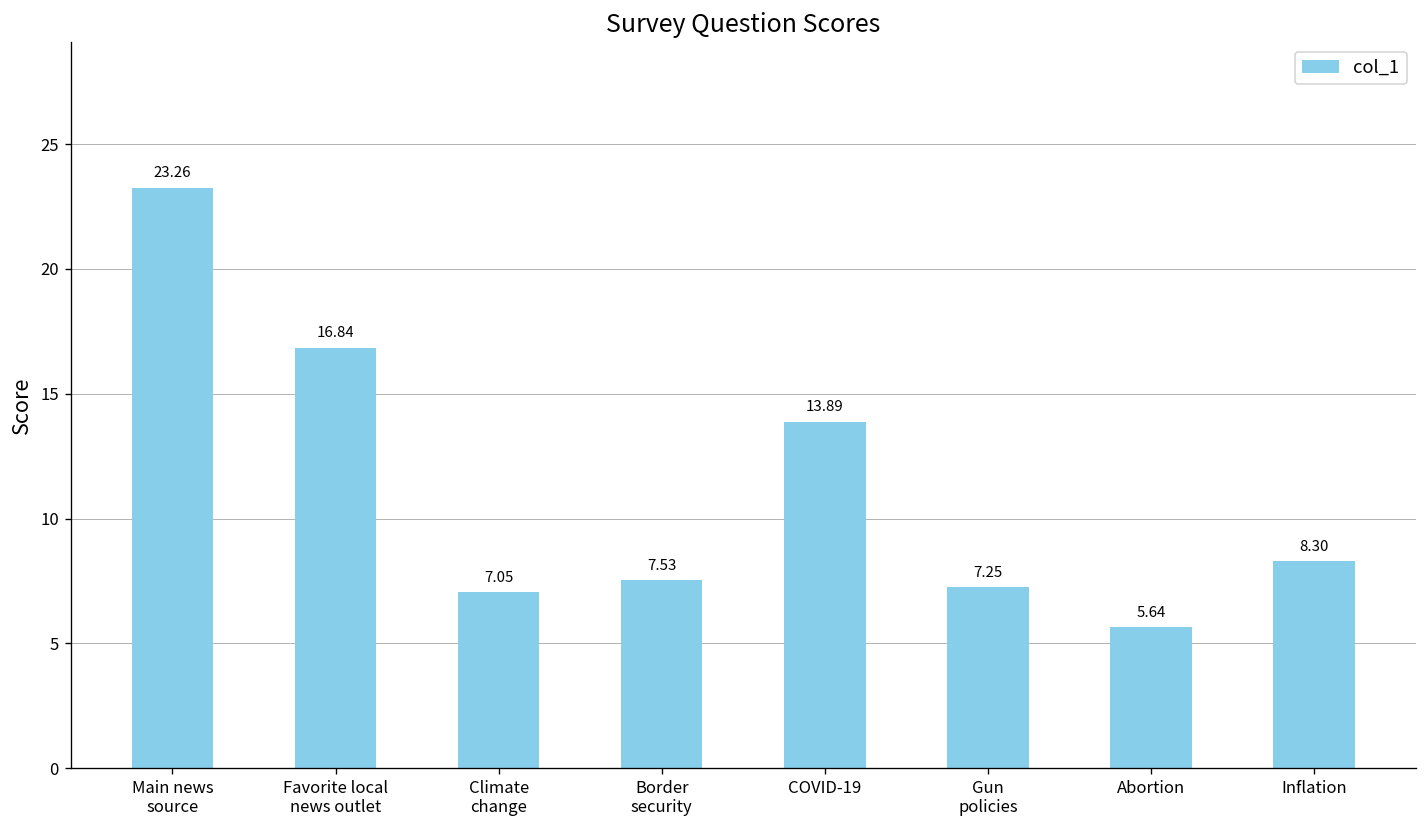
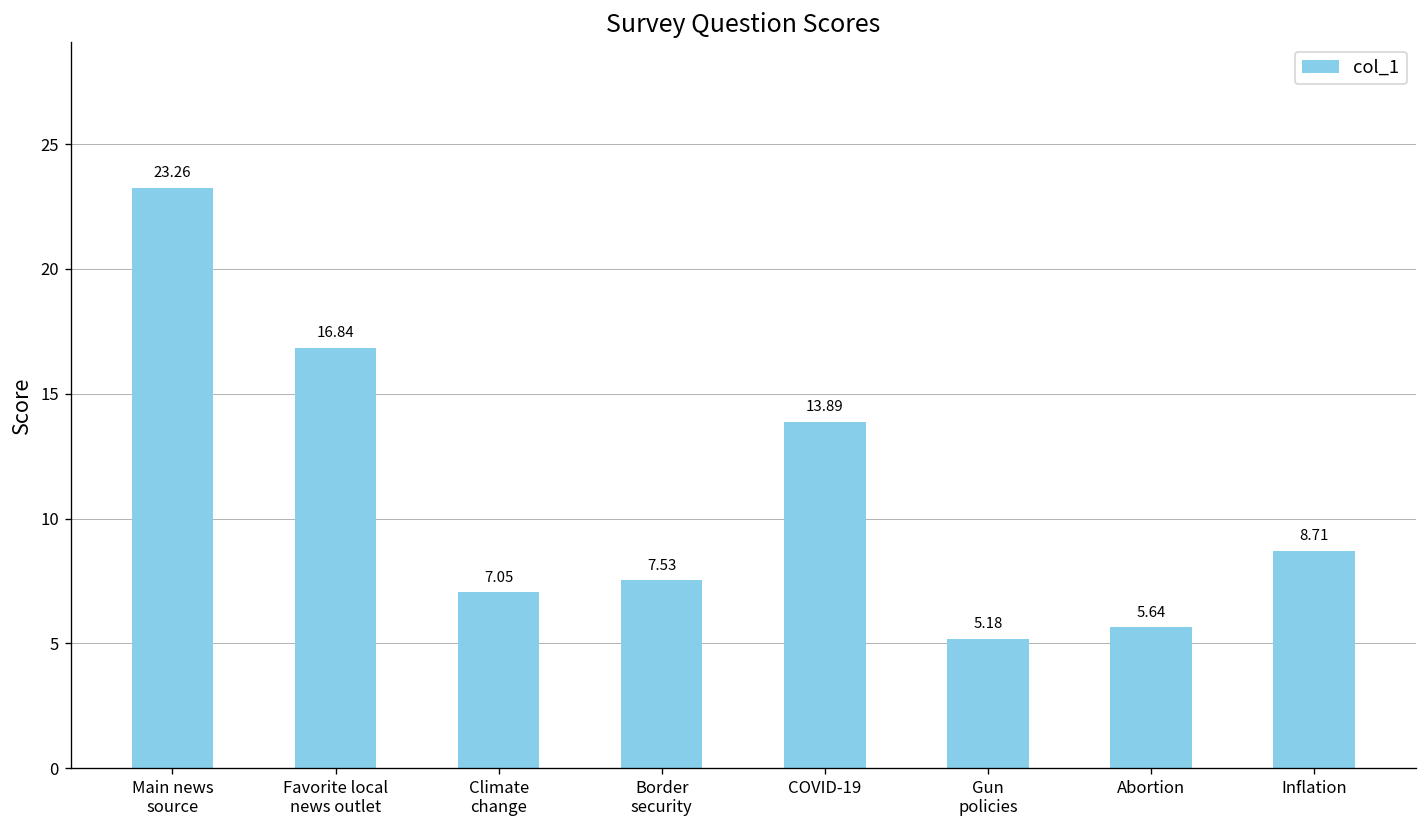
Gun policies: 7.25 -> 5.18
Inflation: 8.30 -> 8.71
